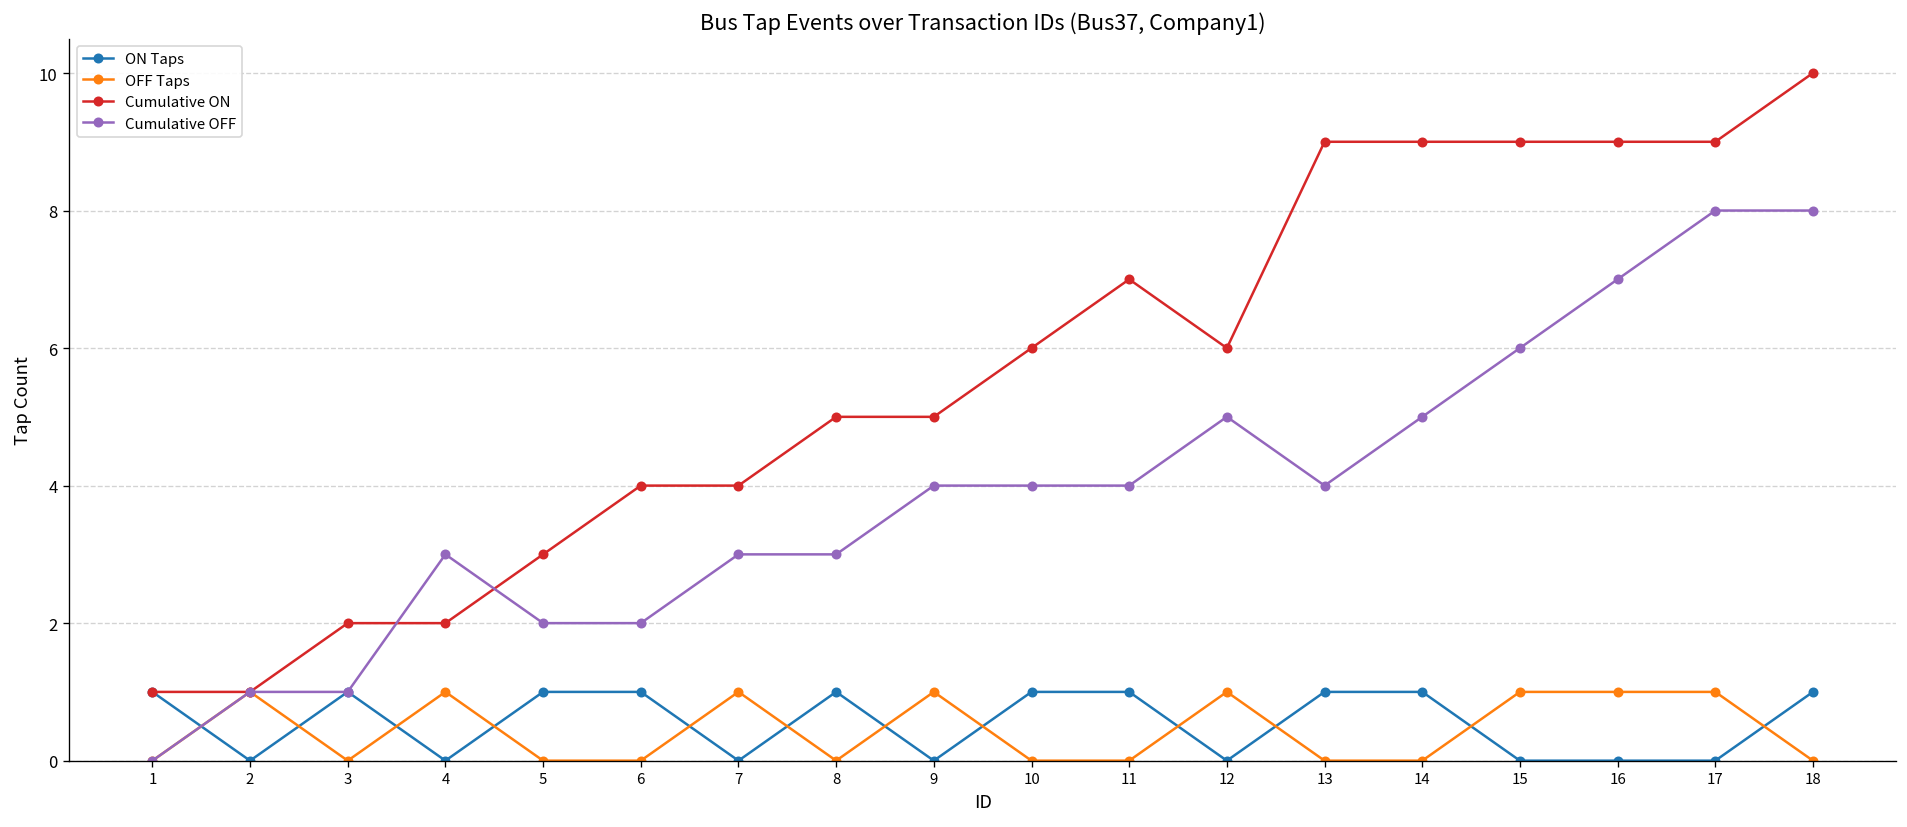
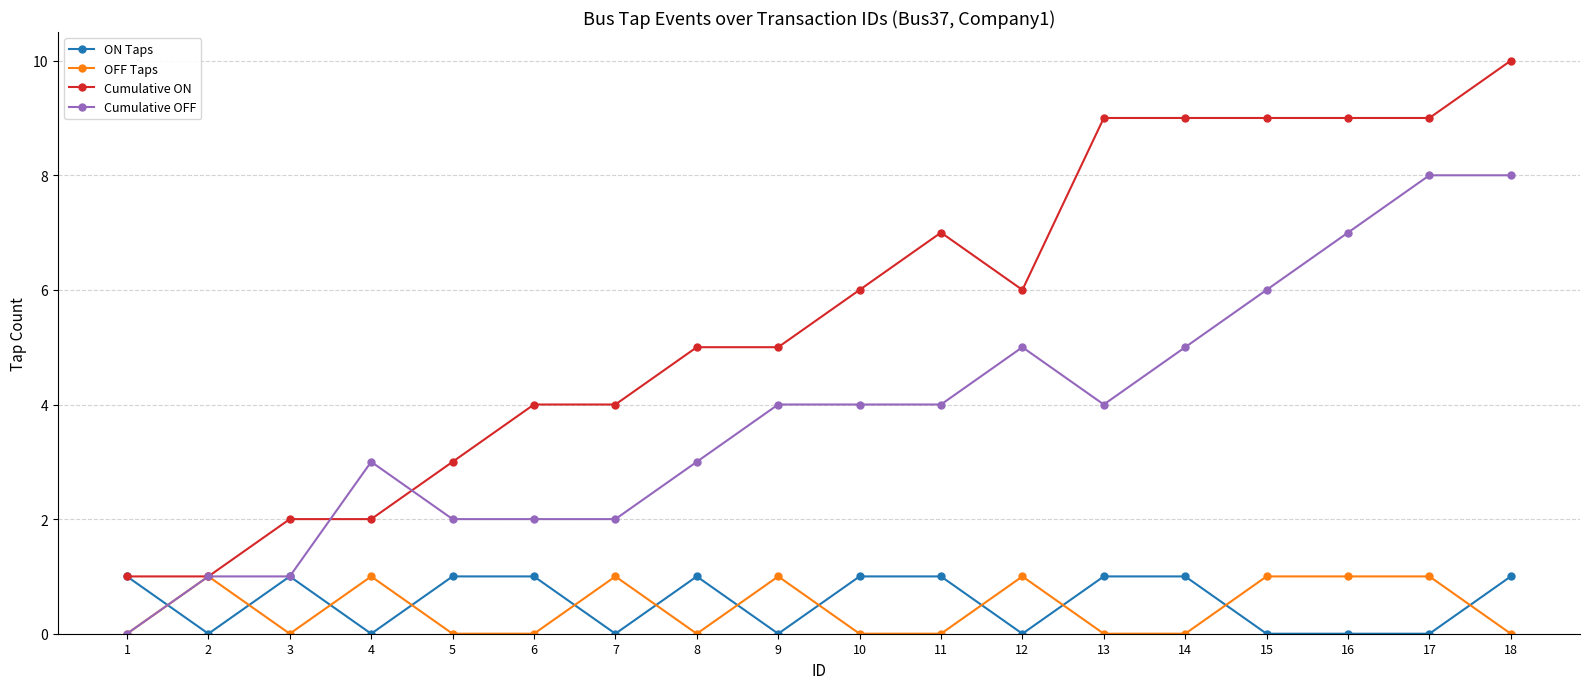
Cumulative OFF, 7: 3 -> 2
